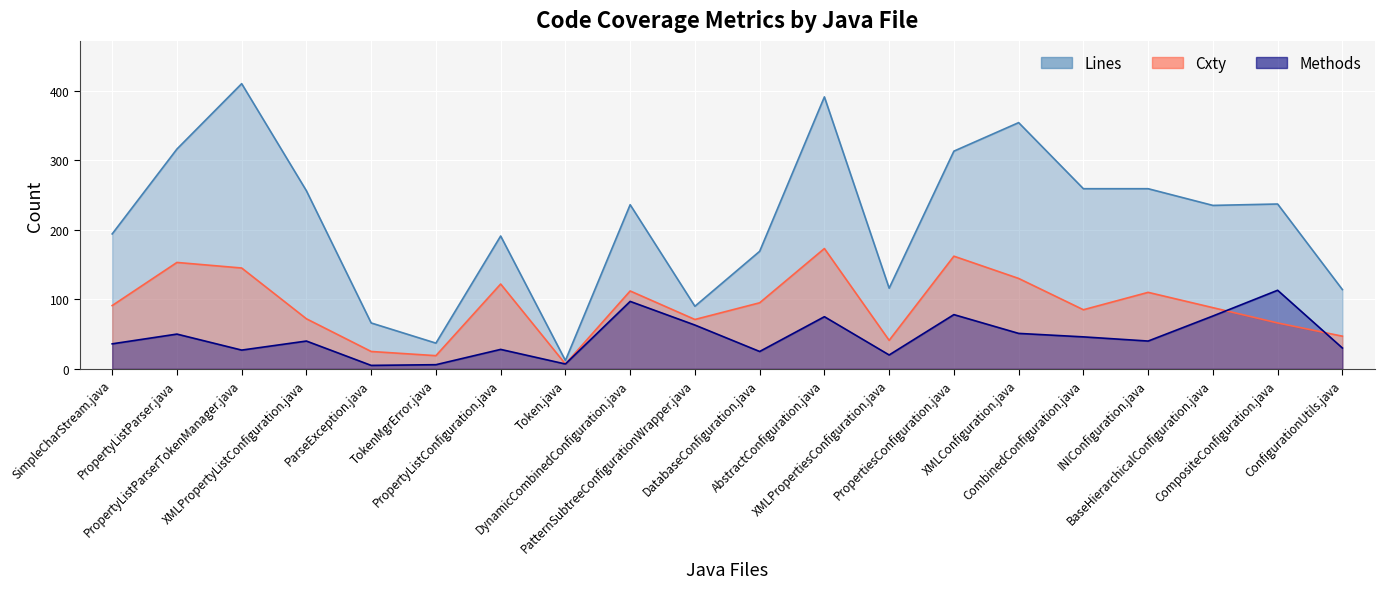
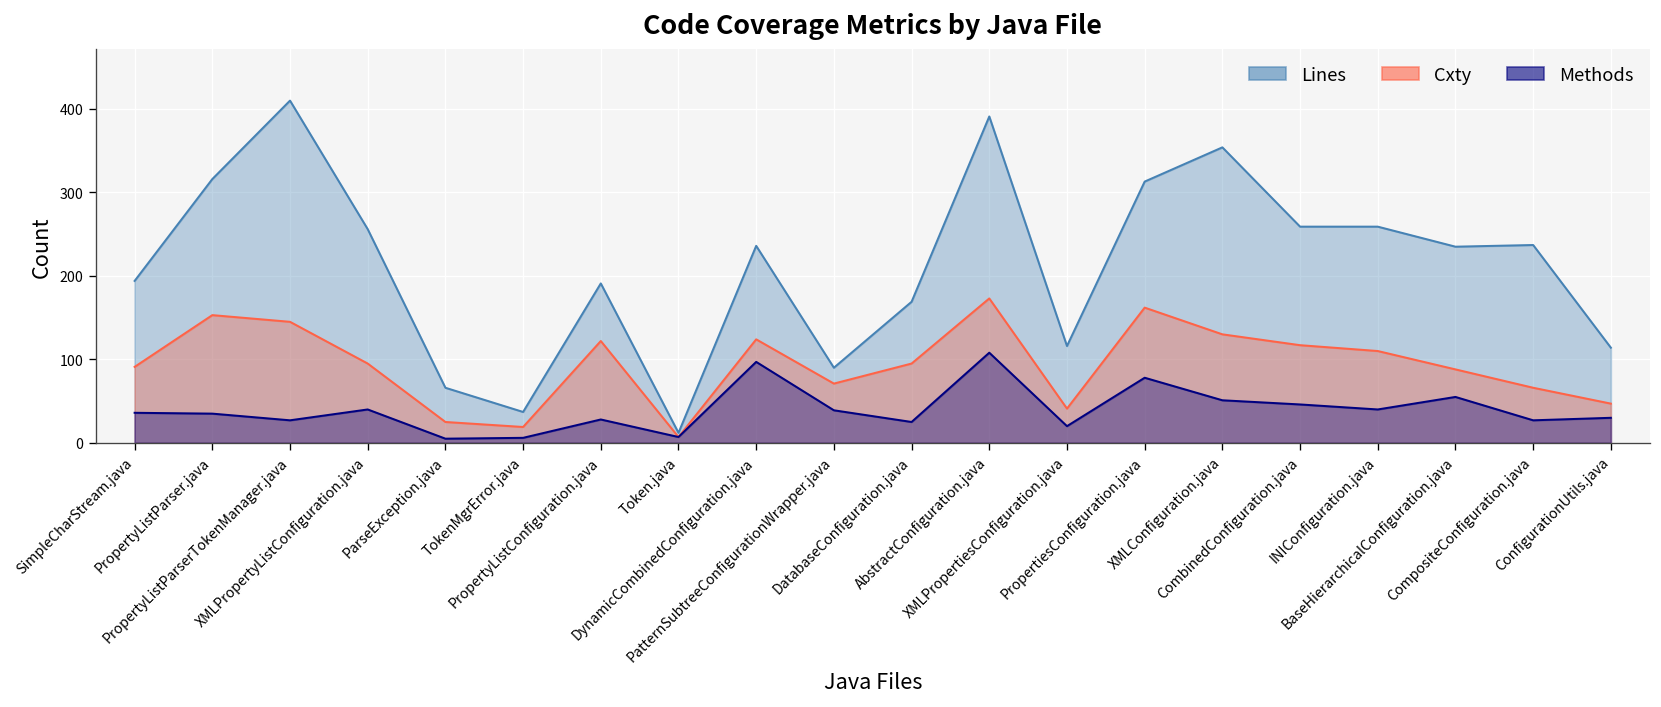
Methods, PropertyListParser.java: 50 -> 40
Cxty, XMLPropertyListConfiguration.java: 70 -> 100
Cxty, DynamicCombinedConfiguration.java: 110 -> 120
Methods, PatternSubtreeConfigurationWrapper.java: 60 -> 40
Methods, AbstractConfiguration.java: 80 -> 110
Cxty, CombinedConfiguration.java: 90 -> 120
Methods, BaseHierarchicalConfiguration.java: 80 -> 60
Methods, CompositeConfiguration.java: 110 -> 30
